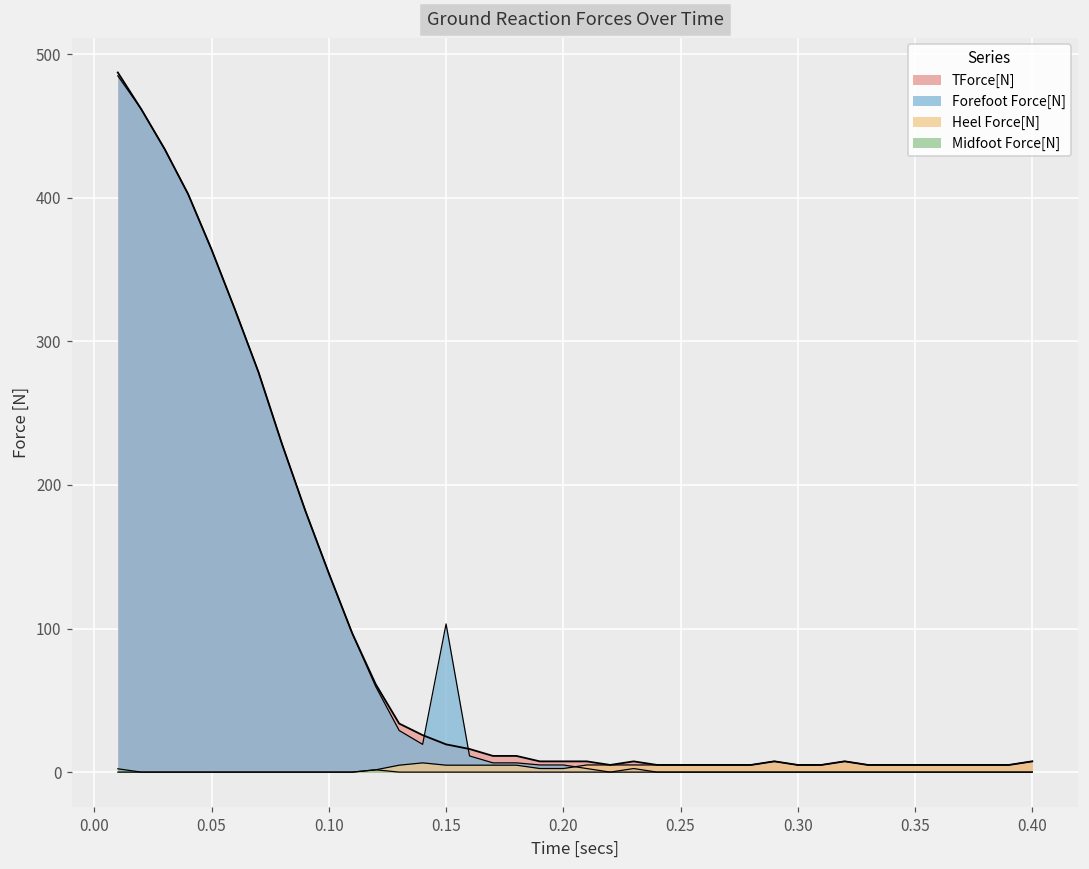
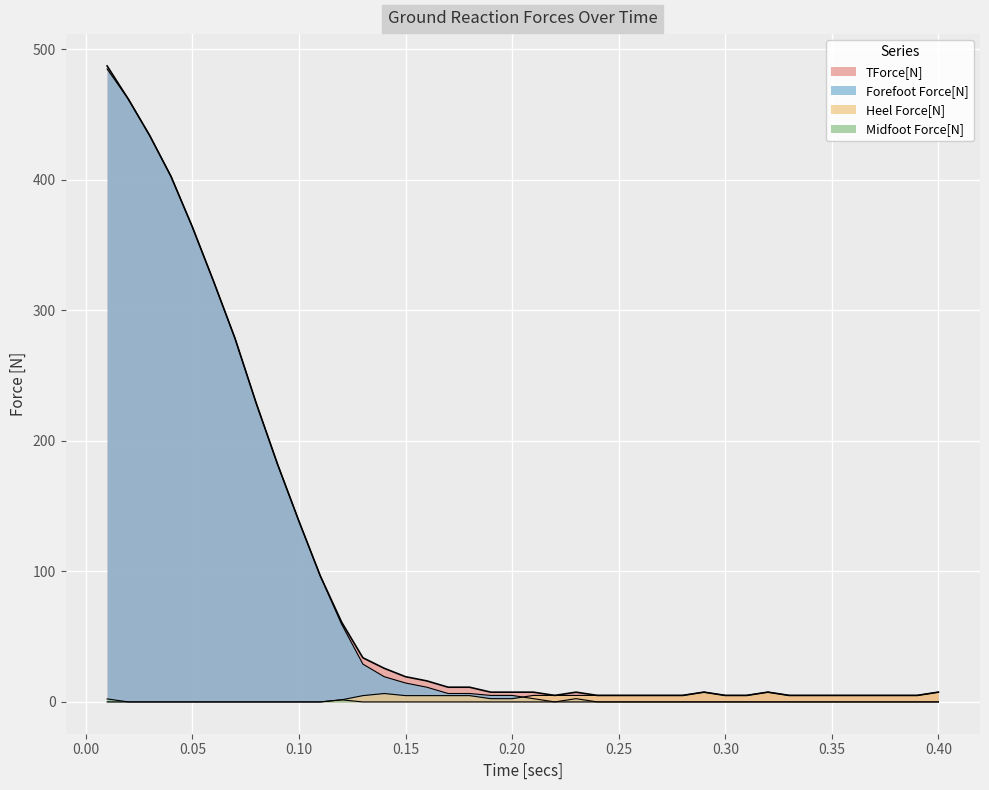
Forefoot Force[N], 0.15: 103 -> 14
